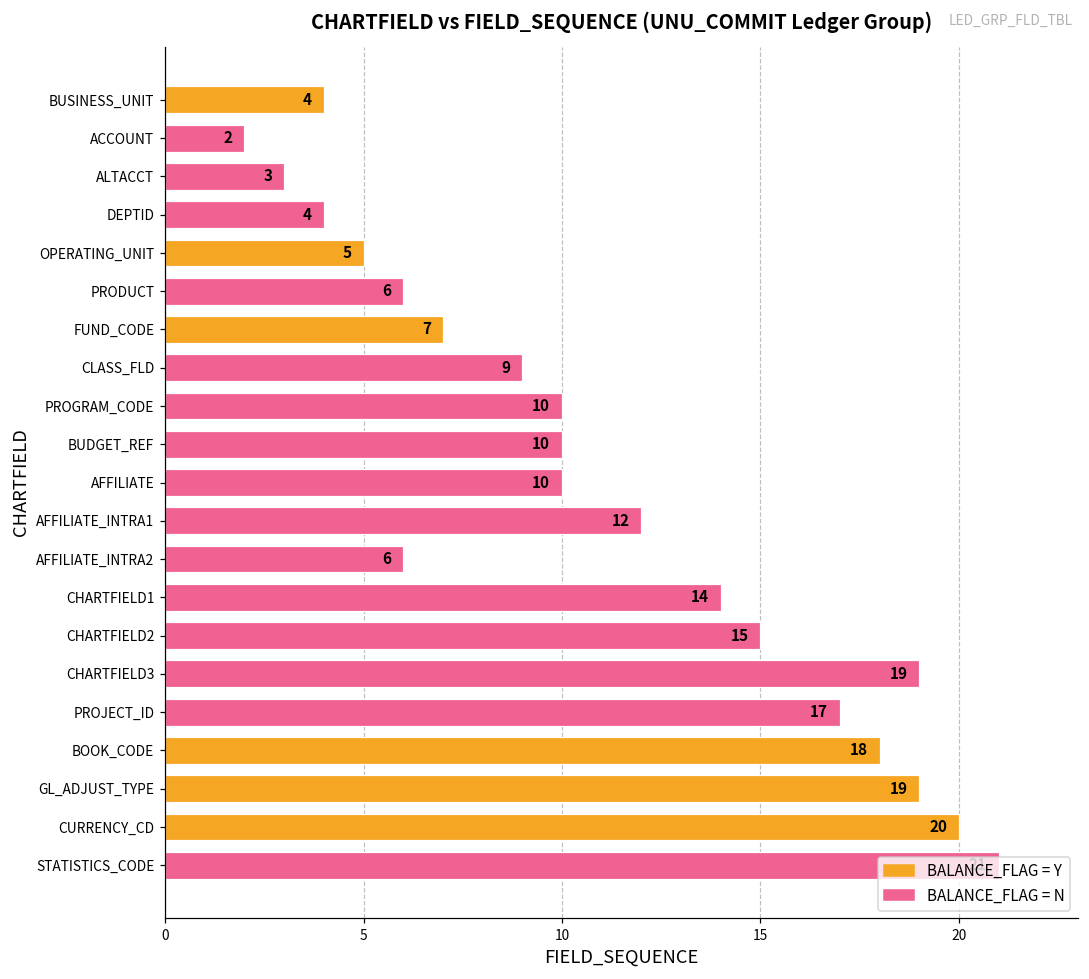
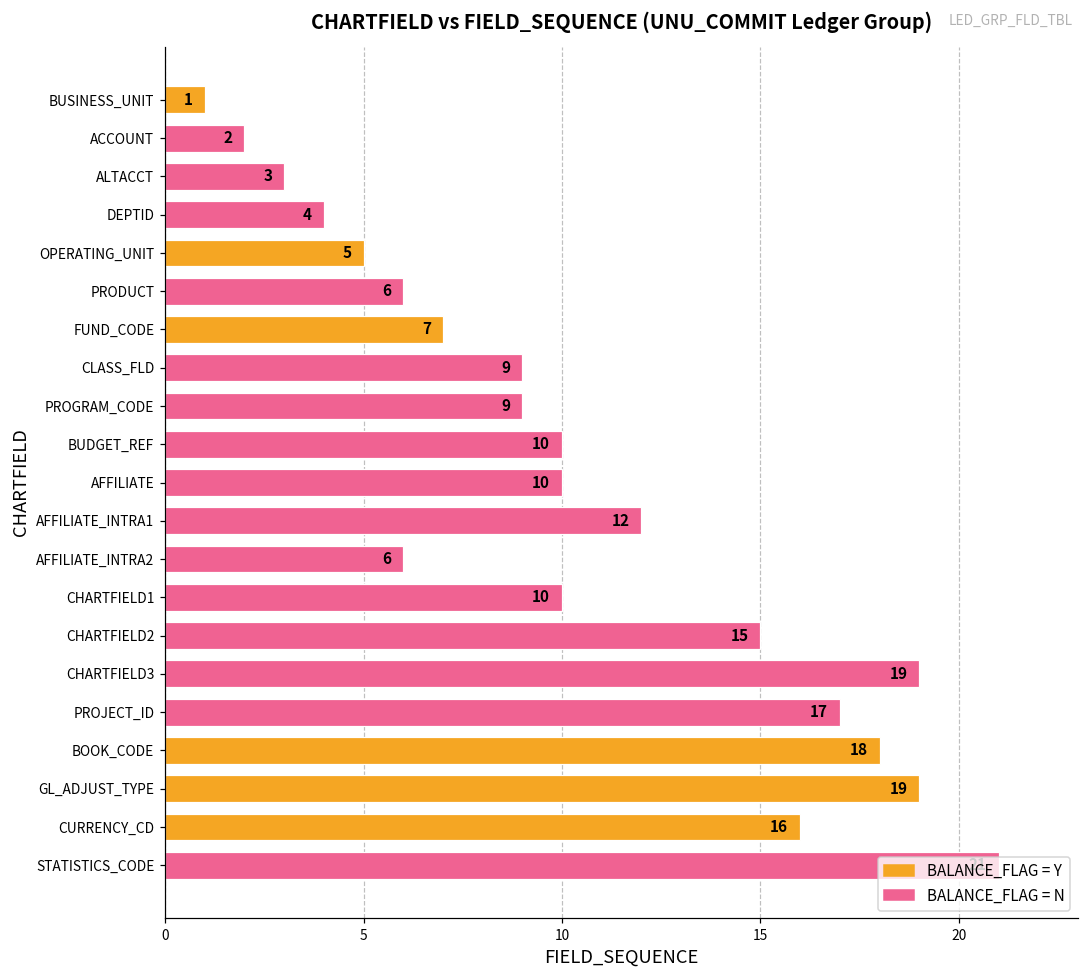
BUSINESS_UNIT: 4 -> 1
PROGRAM_CODE: 10 -> 9
CHARTFIELD1: 14 -> 10
CURRENCY_CD: 20 -> 16
